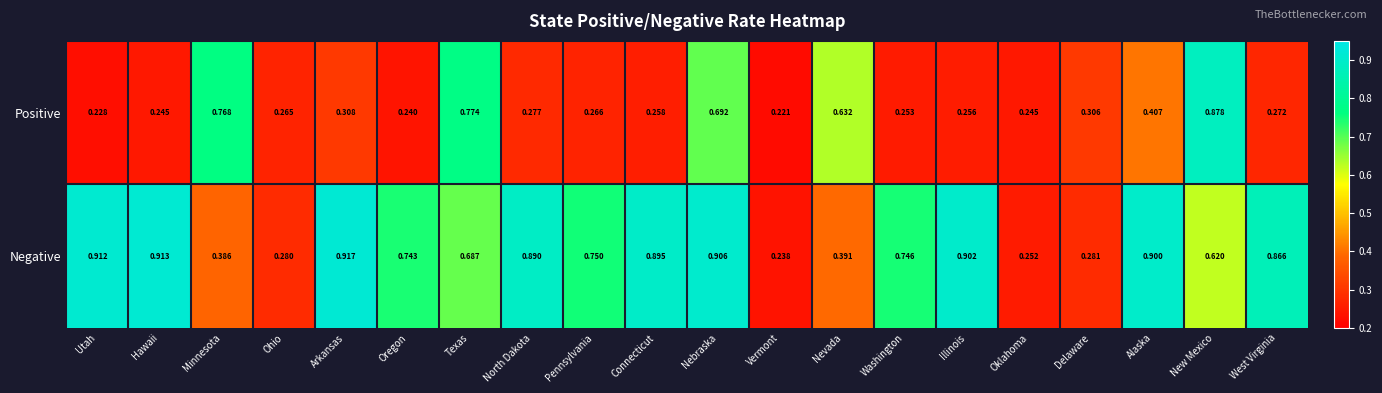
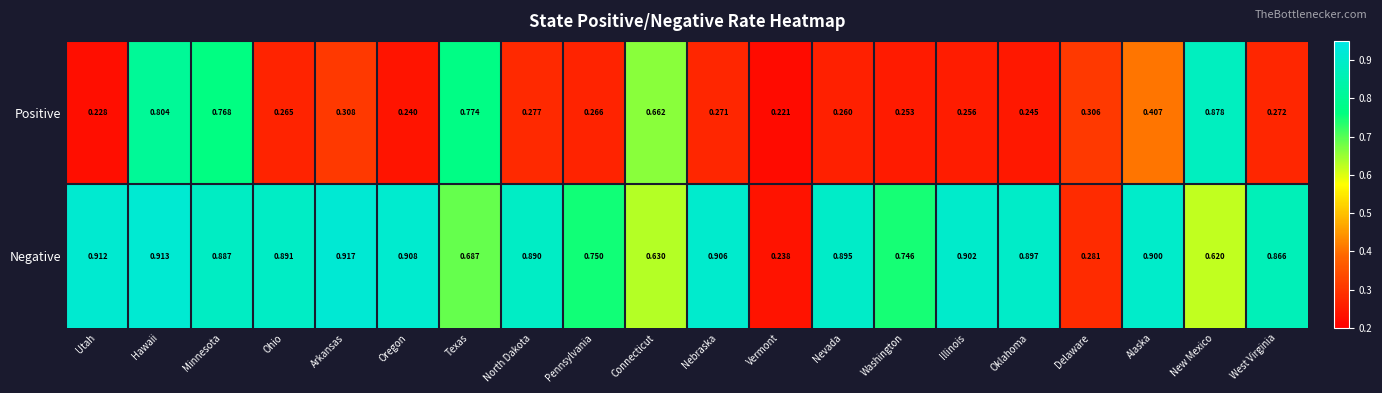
Positive, Hawaii: 0.245 -> 0.804
Positive, Connecticut: 0.258 -> 0.662
Positive, Nebraska: 0.692 -> 0.271
Positive, Nevada: 0.632 -> 0.260
Negative, Minnesota: 0.386 -> 0.887
Negative, Ohio: 0.280 -> 0.891
Negative, Oregon: 0.743 -> 0.908
Negative, Connecticut: 0.895 -> 0.630
Negative, Nevada: 0.391 -> 0.895
Negative, Oklahoma: 0.252 -> 0.897
